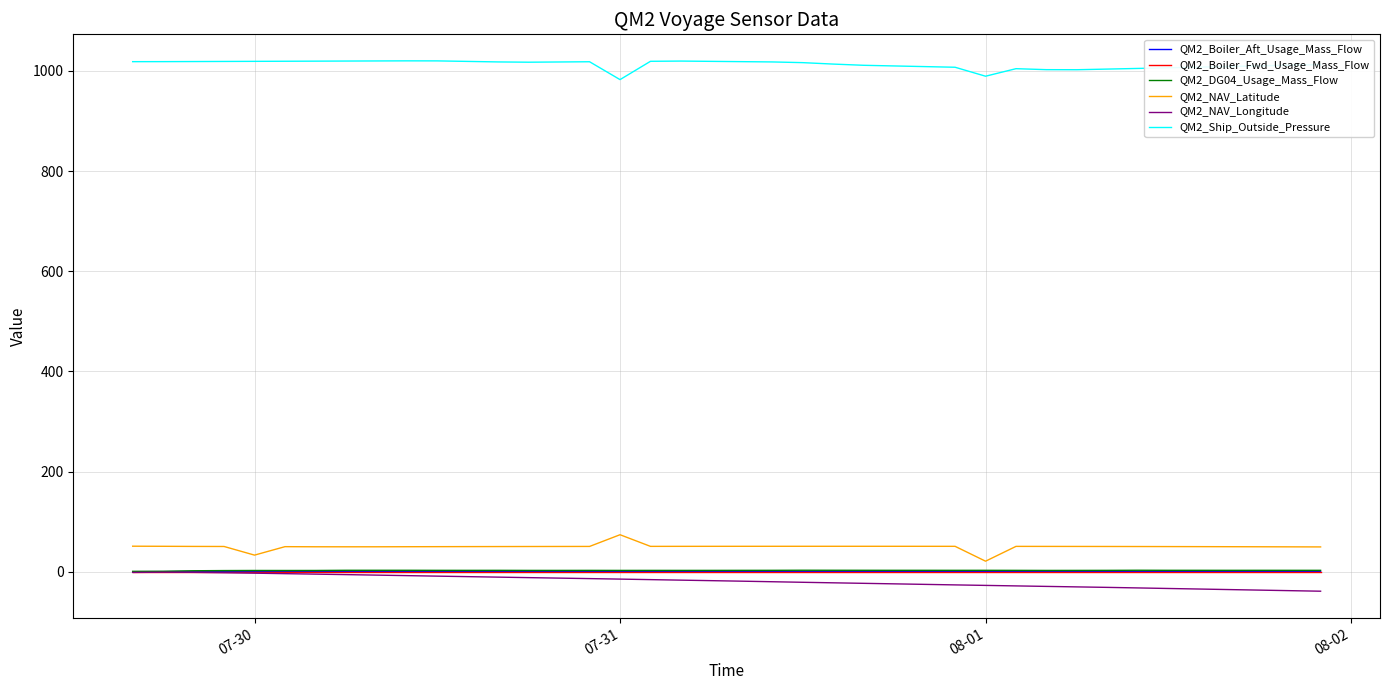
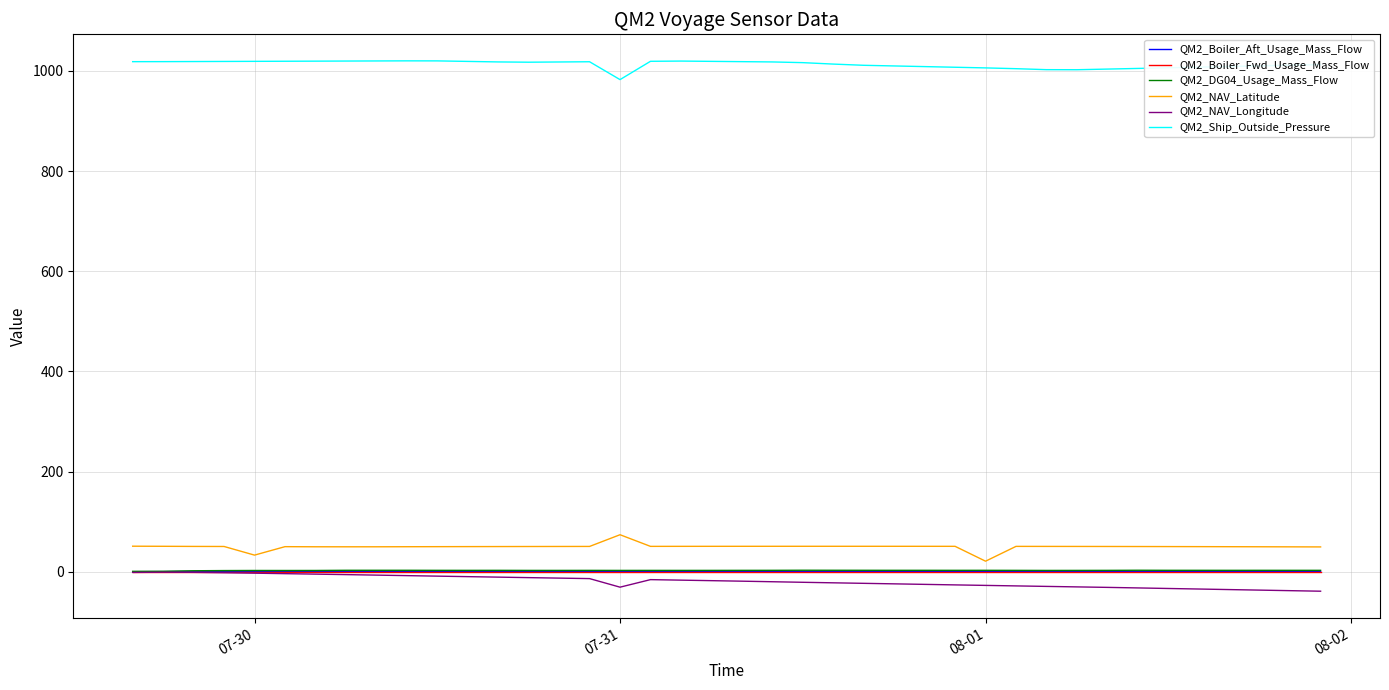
QM2_NAV_Longitude, 07-31: -10 -> -30
QM2_Ship_Outside_Pressure, 08-01: 990 -> 1010
